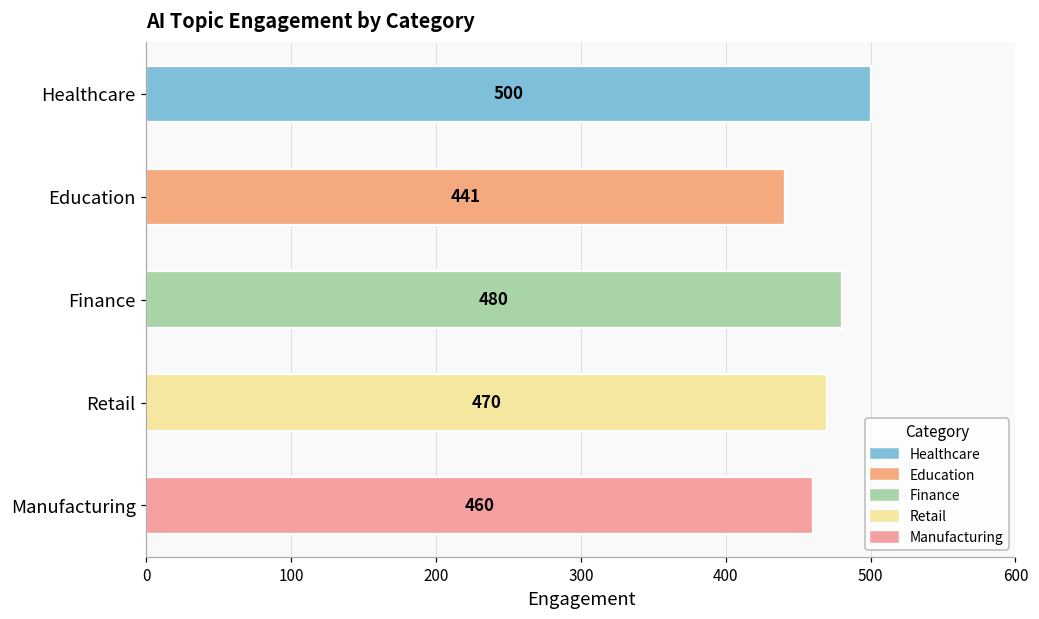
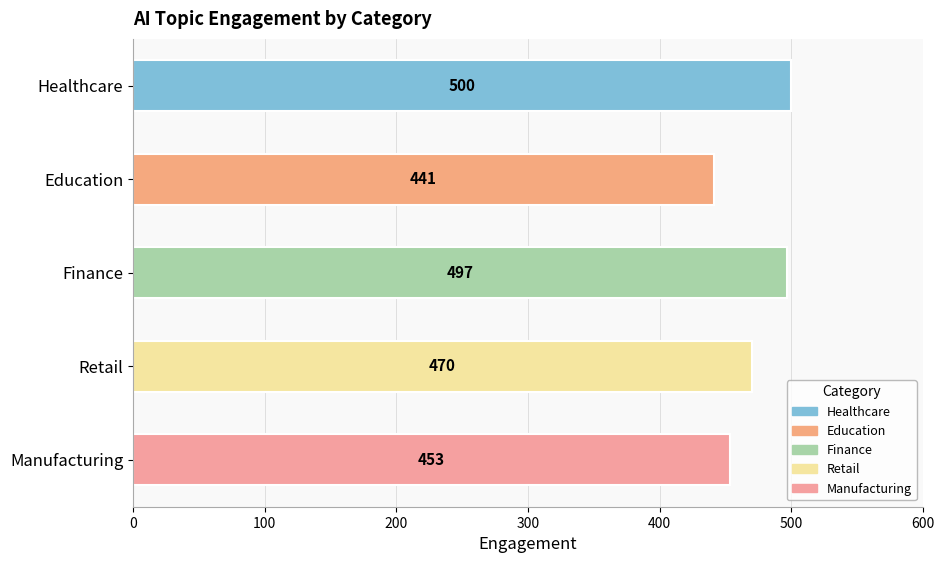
Finance: 480 -> 497
Manufacturing: 460 -> 453
